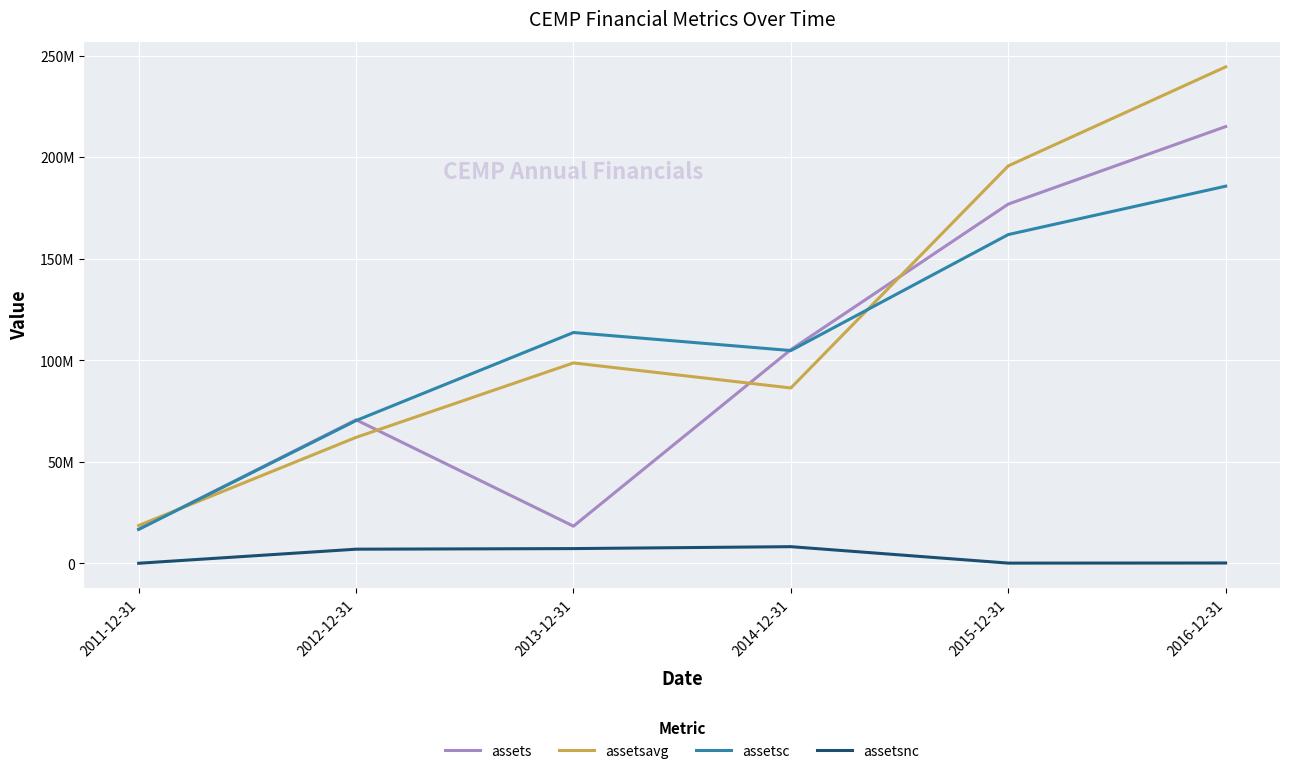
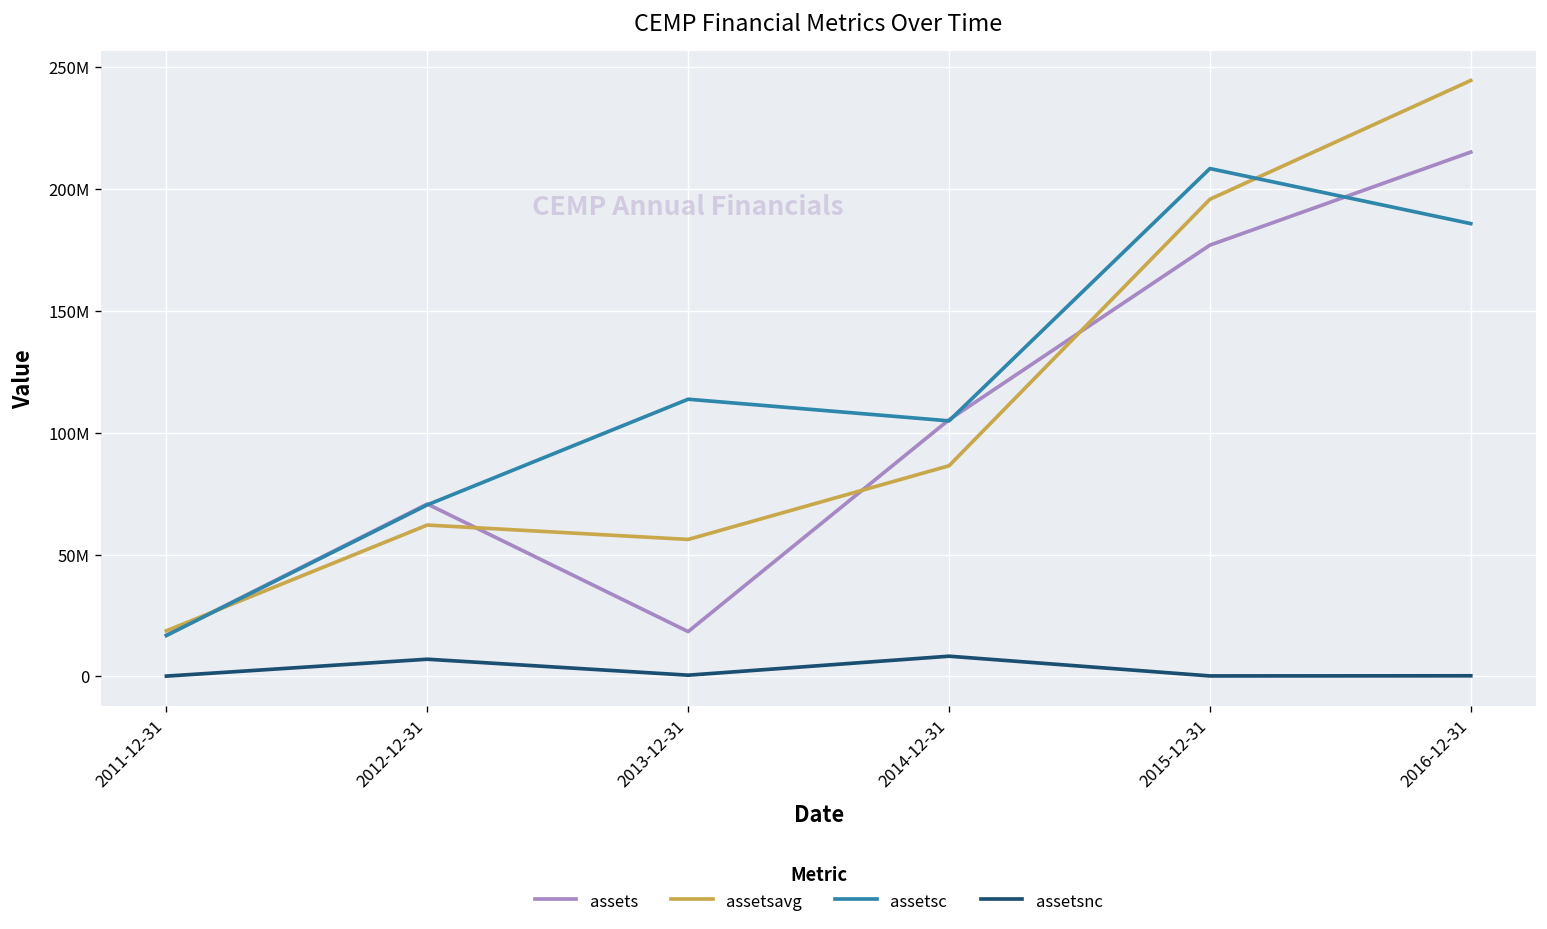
assetsavg, 2013-12-31: 99000000 -> 56000000
assetsnc, 2013-12-31: 7000000 -> 0
assetsc, 2015-12-31: 162000000 -> 208000000
